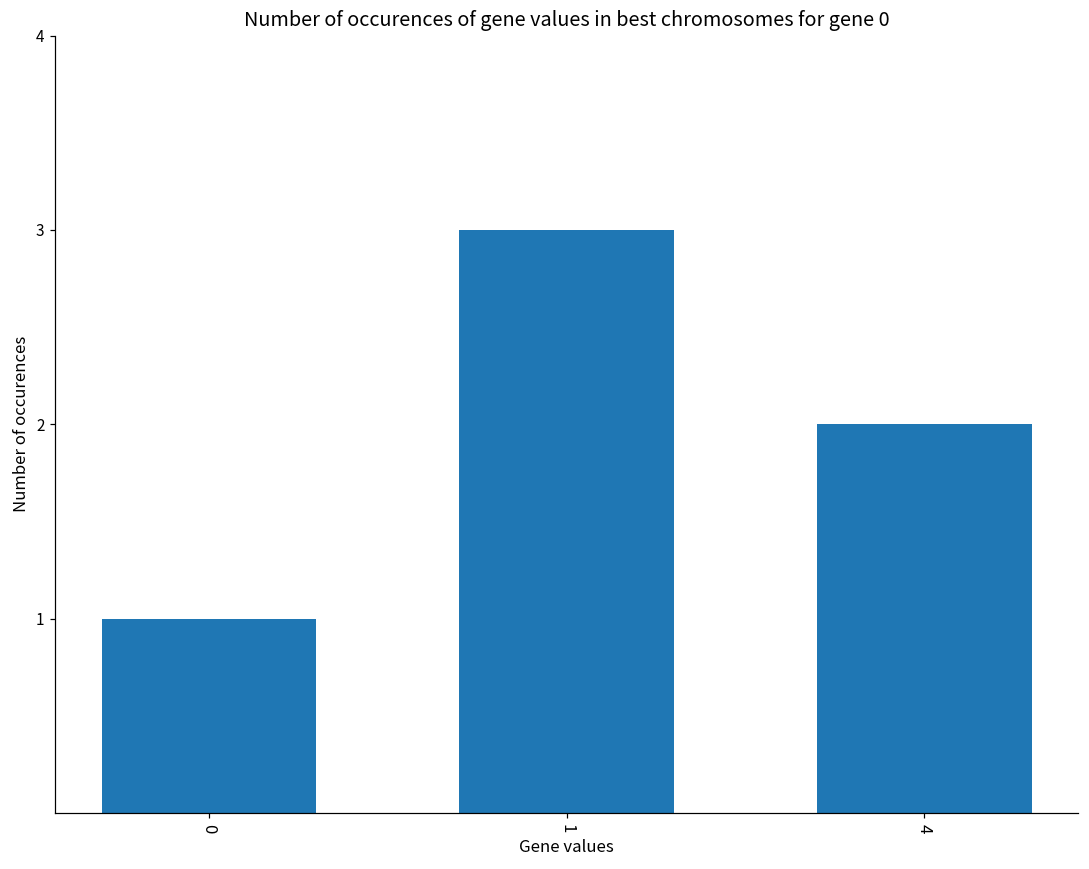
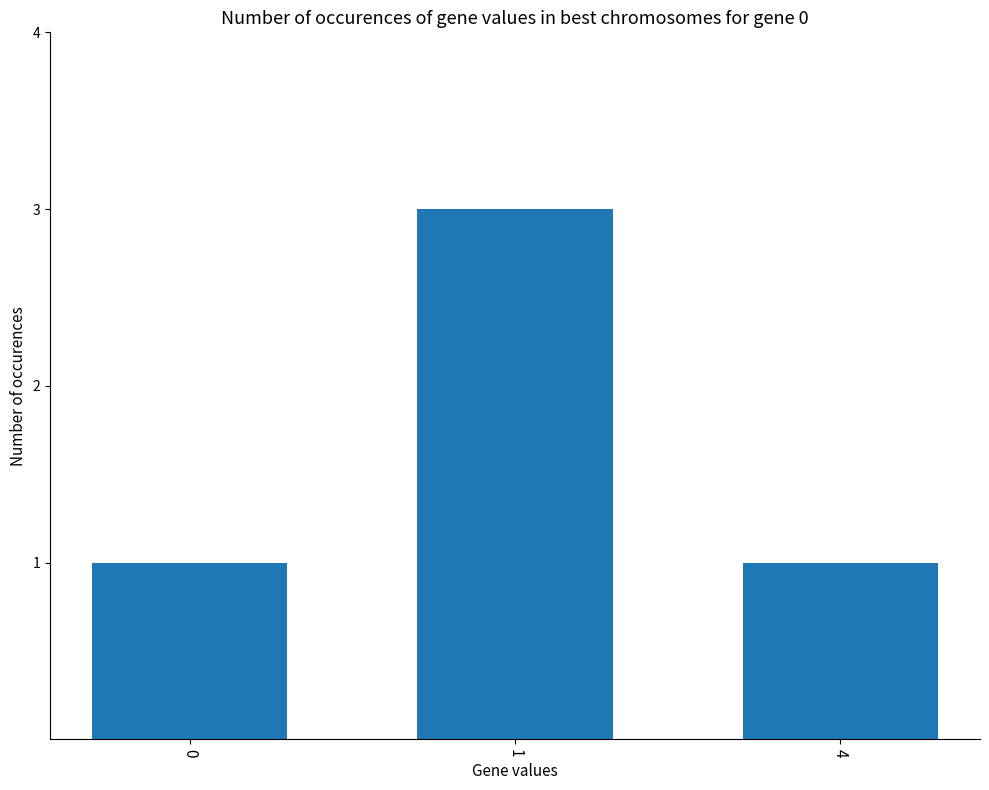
4: 2 -> 1
